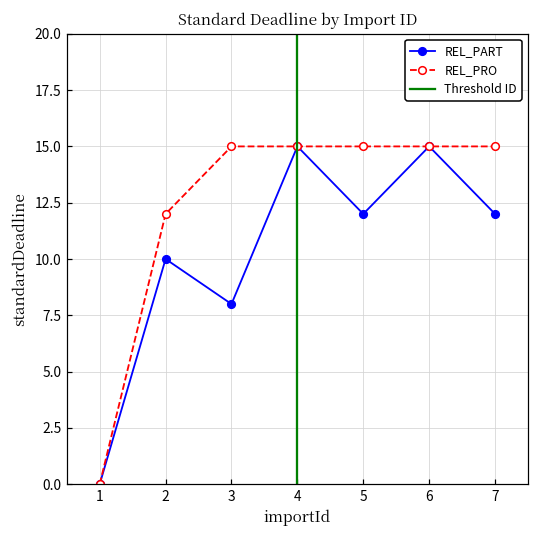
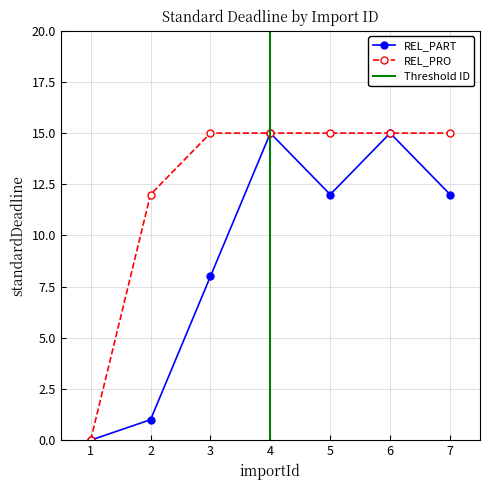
REL_PART, 2: 10 -> 1
